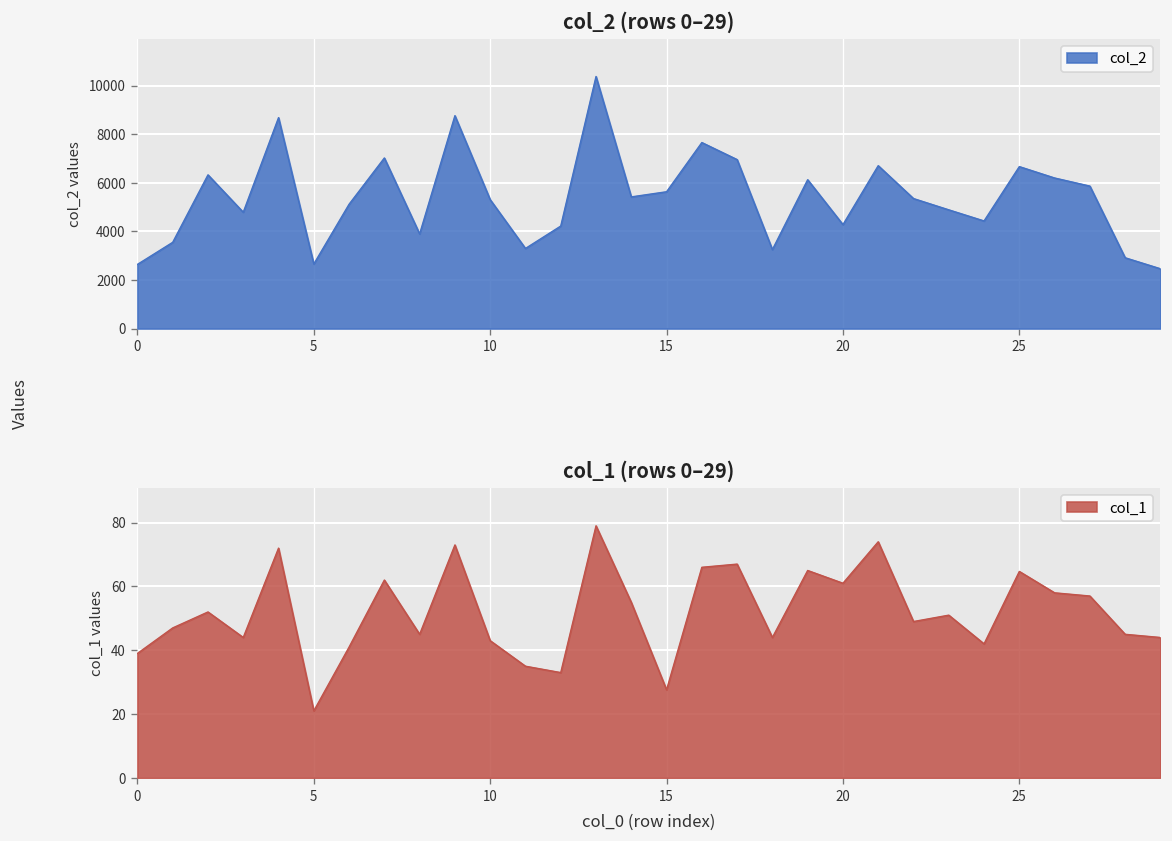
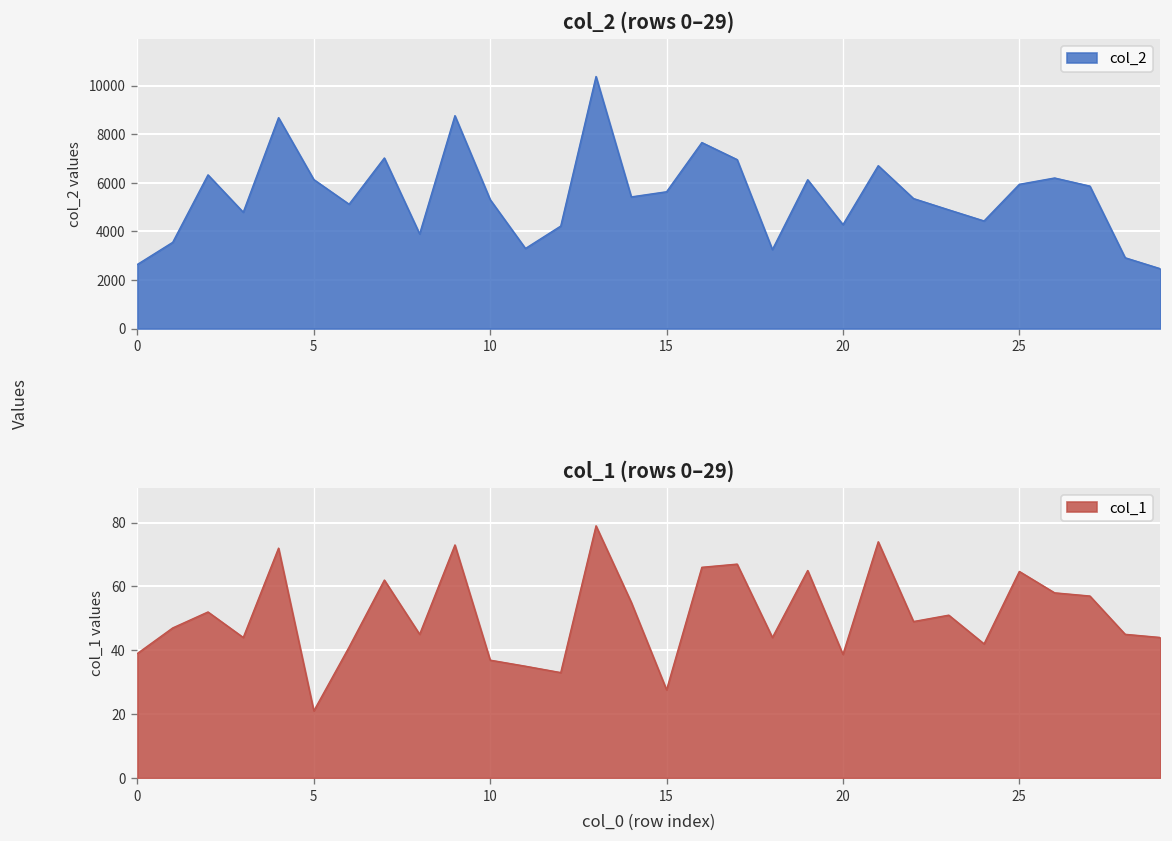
col_2 (rows 0–29), 5: 2700 -> 6100
col_2 (rows 0–29), 25: 6700 -> 5900
col_1 (rows 0–29), 10: 43 -> 37
col_1 (rows 0–29), 20: 61 -> 39
